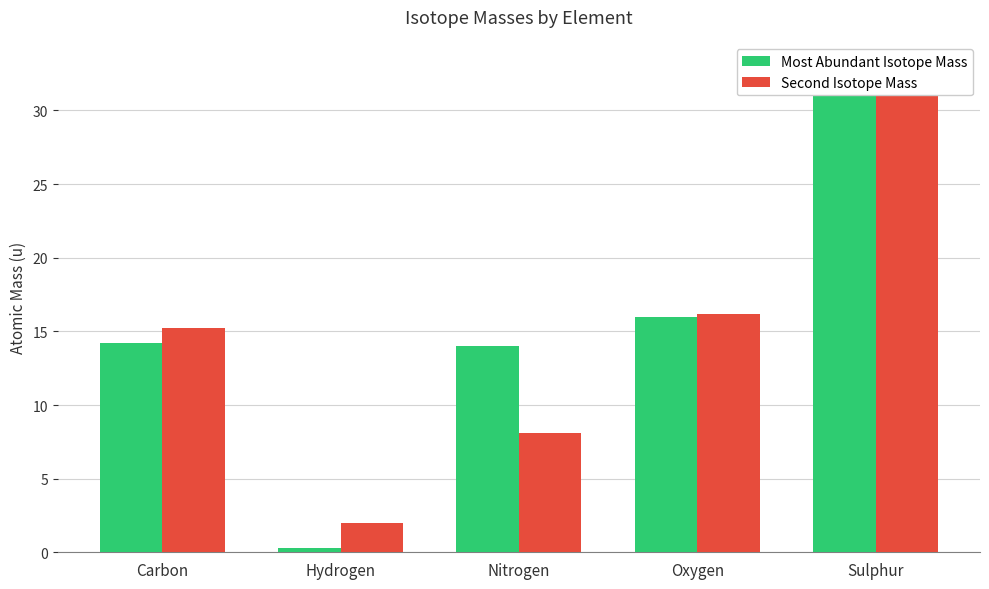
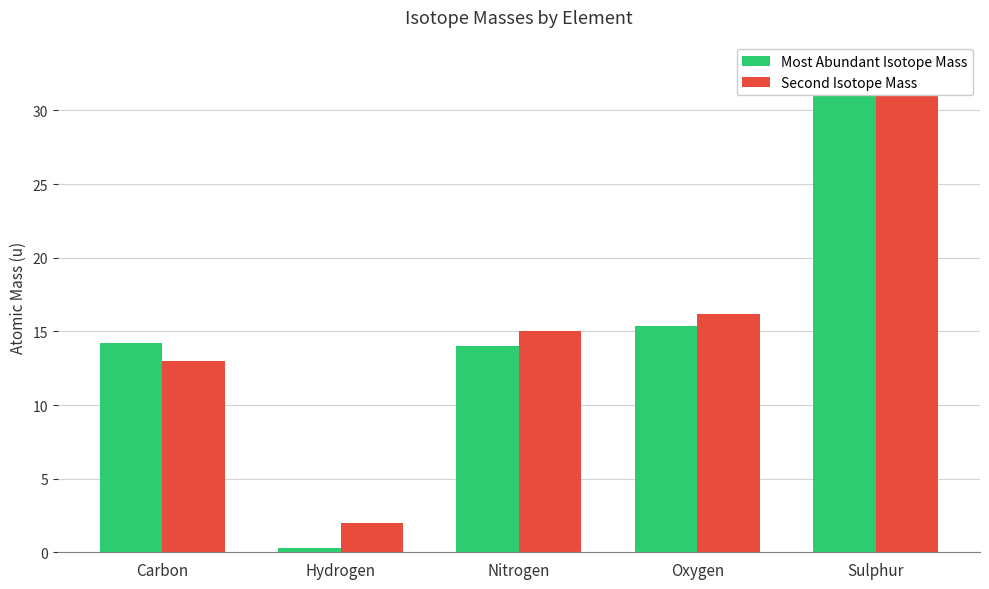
Second Isotope Mass, Carbon: 15.2 -> 13.0
Second Isotope Mass, Nitrogen: 8.1 -> 15.0
Most Abundant Isotope Mass, Oxygen: 16.0 -> 15.4
